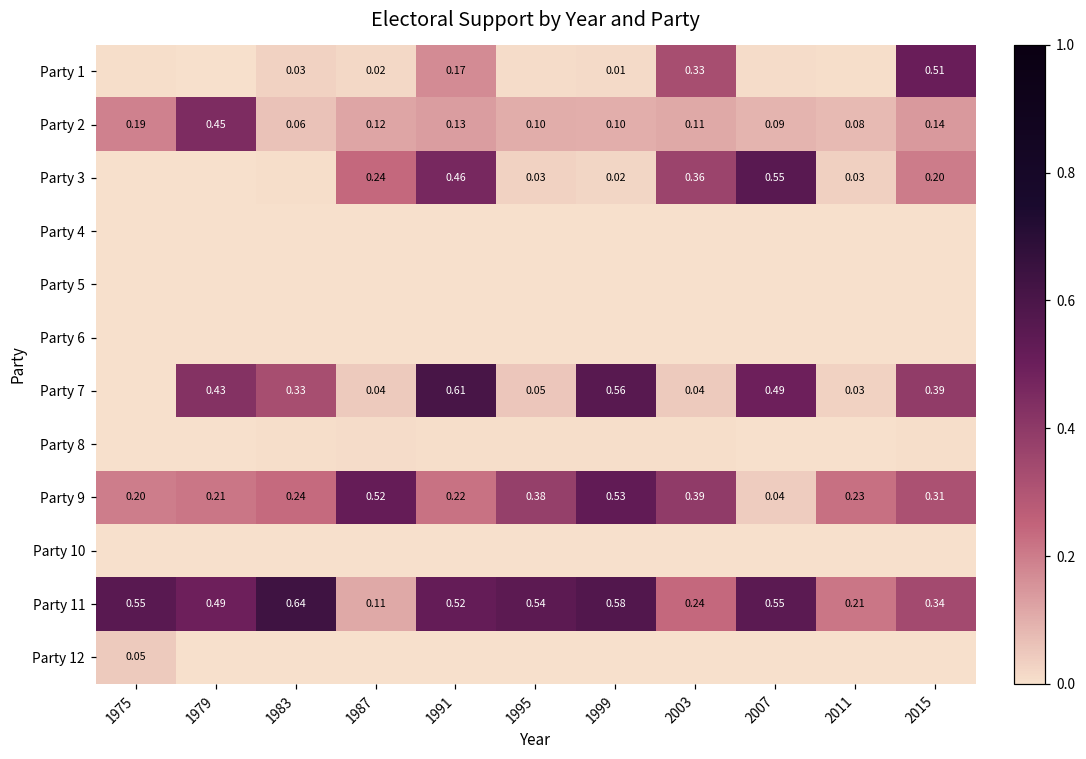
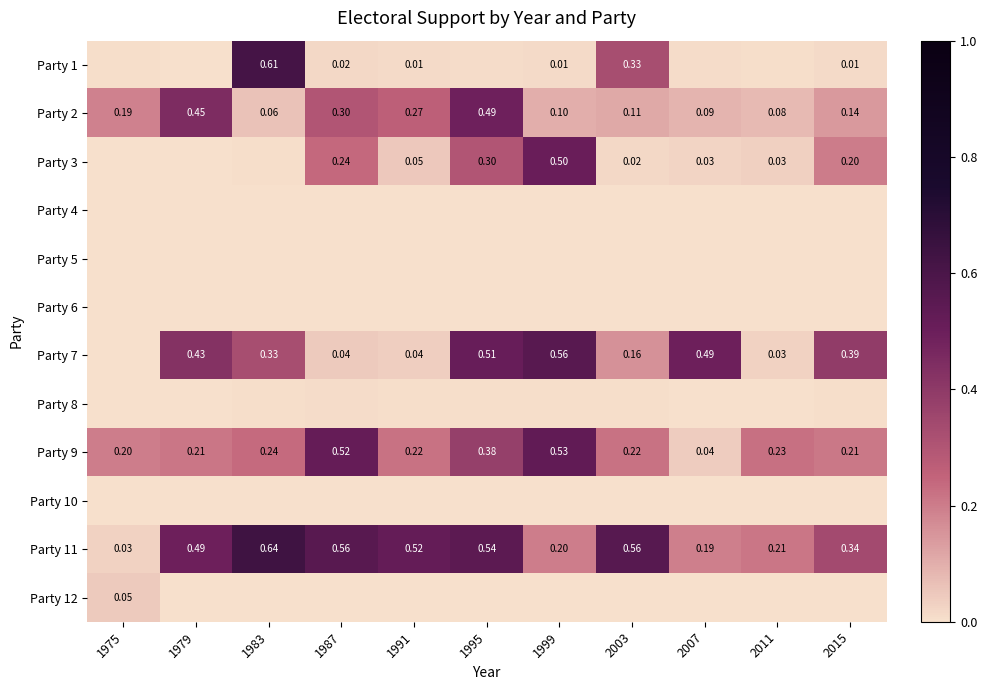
Party 1, 1983: 0.03 -> 0.61
Party 1, 1991: 0.17 -> 0.01
Party 1, 2015: 0.51 -> 0.01
Party 2, 1987: 0.12 -> 0.30
Party 2, 1991: 0.13 -> 0.27
Party 2, 1995: 0.10 -> 0.49
Party 3, 1991: 0.46 -> 0.05
Party 3, 1995: 0.03 -> 0.30
Party 3, 1999: 0.02 -> 0.50
Party 3, 2003: 0.36 -> 0.02
Party 3, 2007: 0.55 -> 0.03
Party 7, 1991: 0.61 -> 0.04
Party 7, 1995: 0.05 -> 0.51
Party 7, 2003: 0.04 -> 0.16
Party 9, 2003: 0.39 -> 0.22
Party 9, 2015: 0.31 -> 0.21
Party 11, 1975: 0.55 -> 0.03
Party 11, 1987: 0.11 -> 0.56
Party 11, 1999: 0.58 -> 0.20
Party 11, 2003: 0.24 -> 0.56
Party 11, 2007: 0.55 -> 0.19
